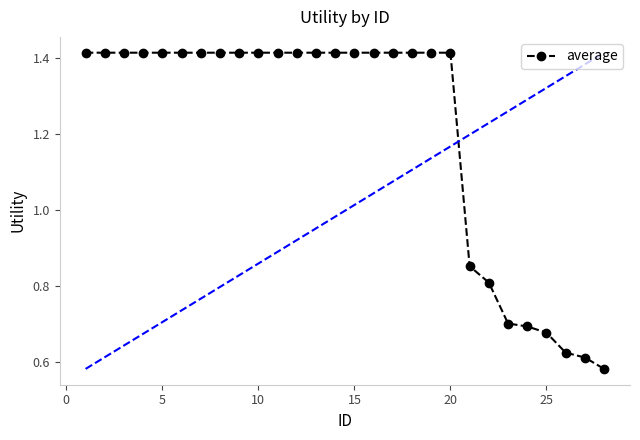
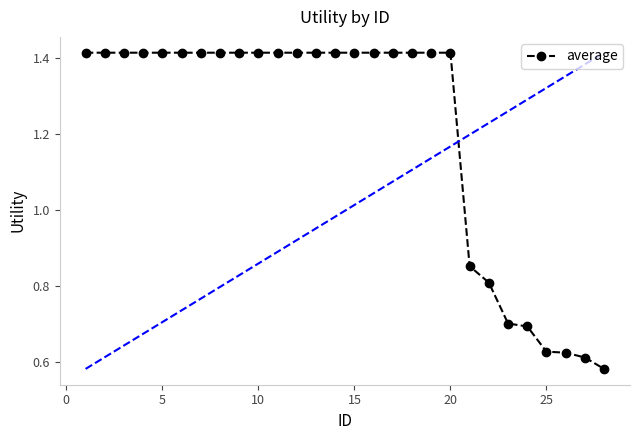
average, 25: 0.68 -> 0.63
